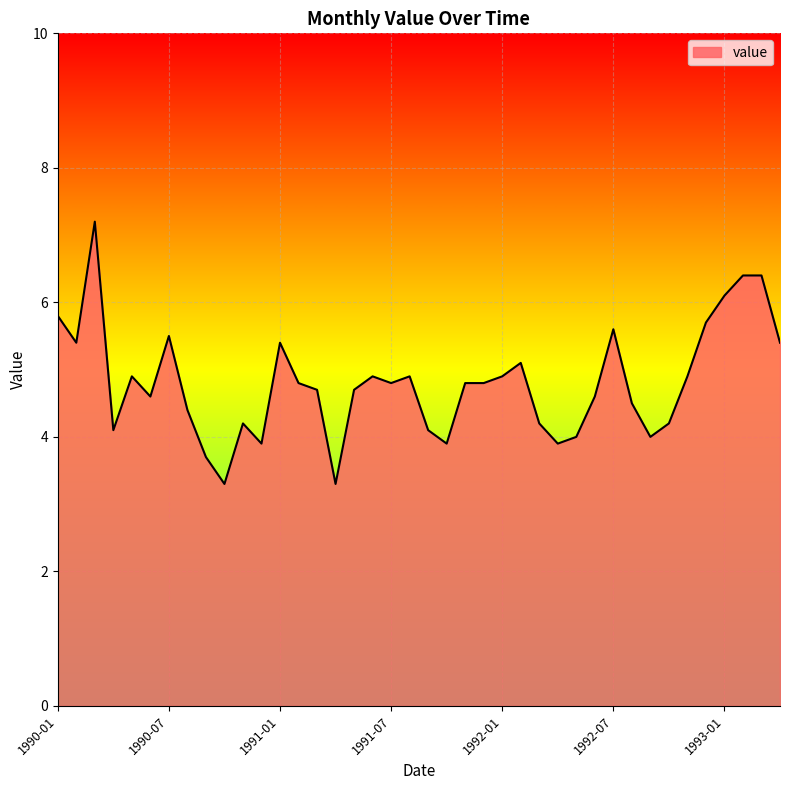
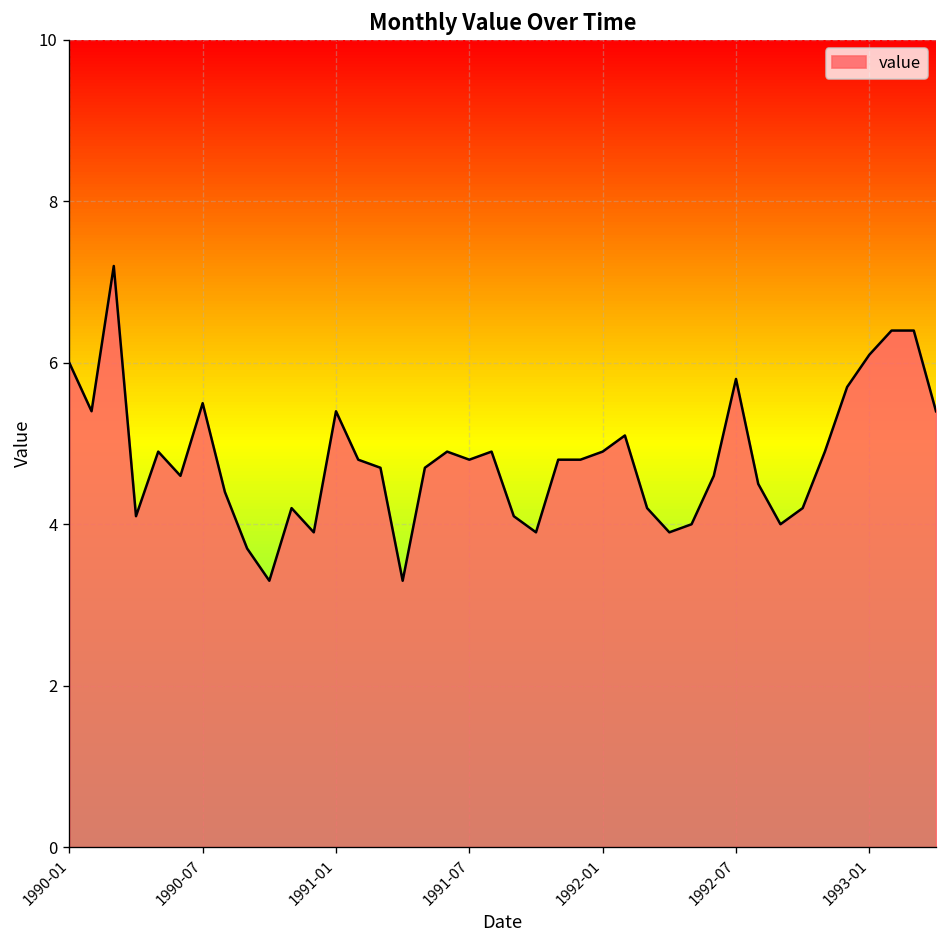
1990-01: 5.8 -> 6.0
1992-07: 5.6 -> 5.8
